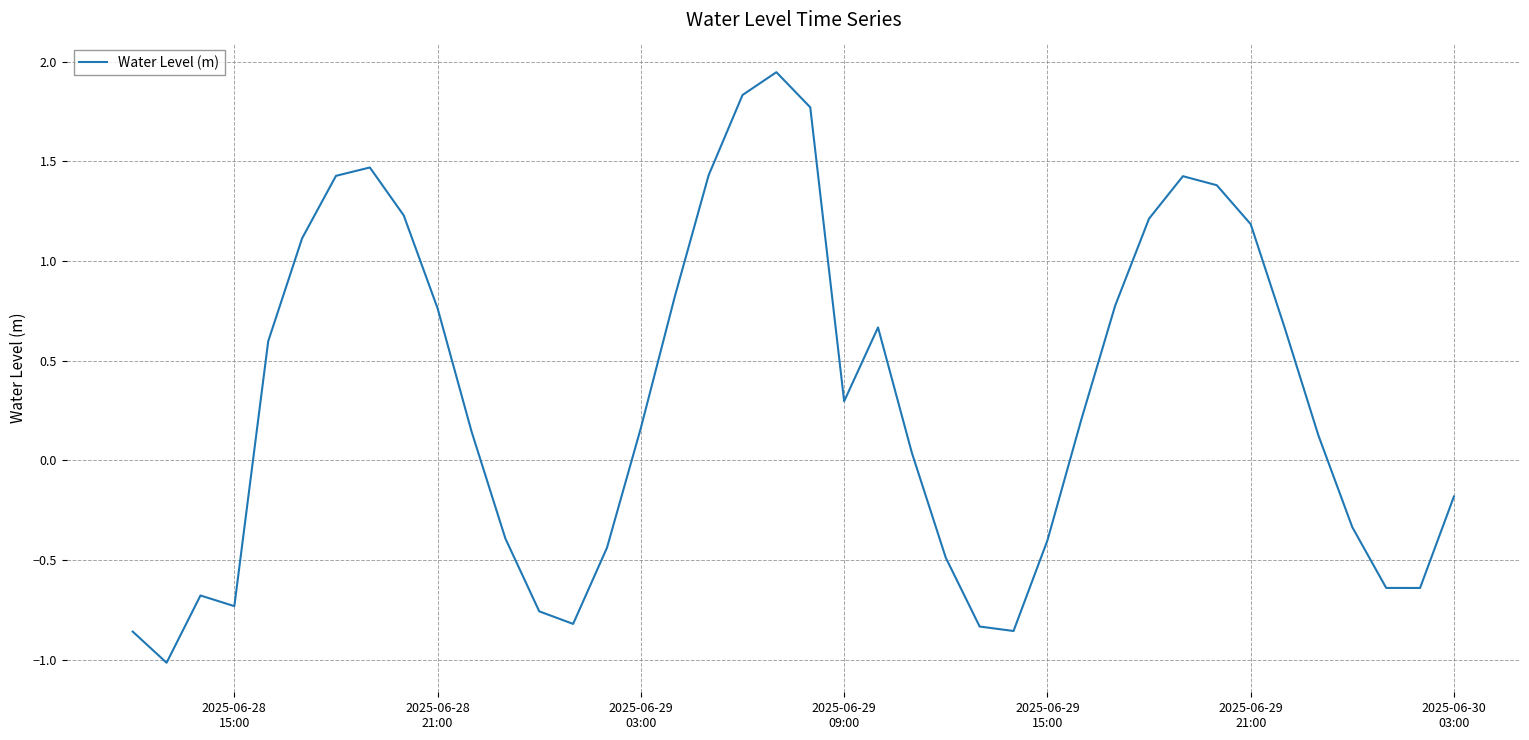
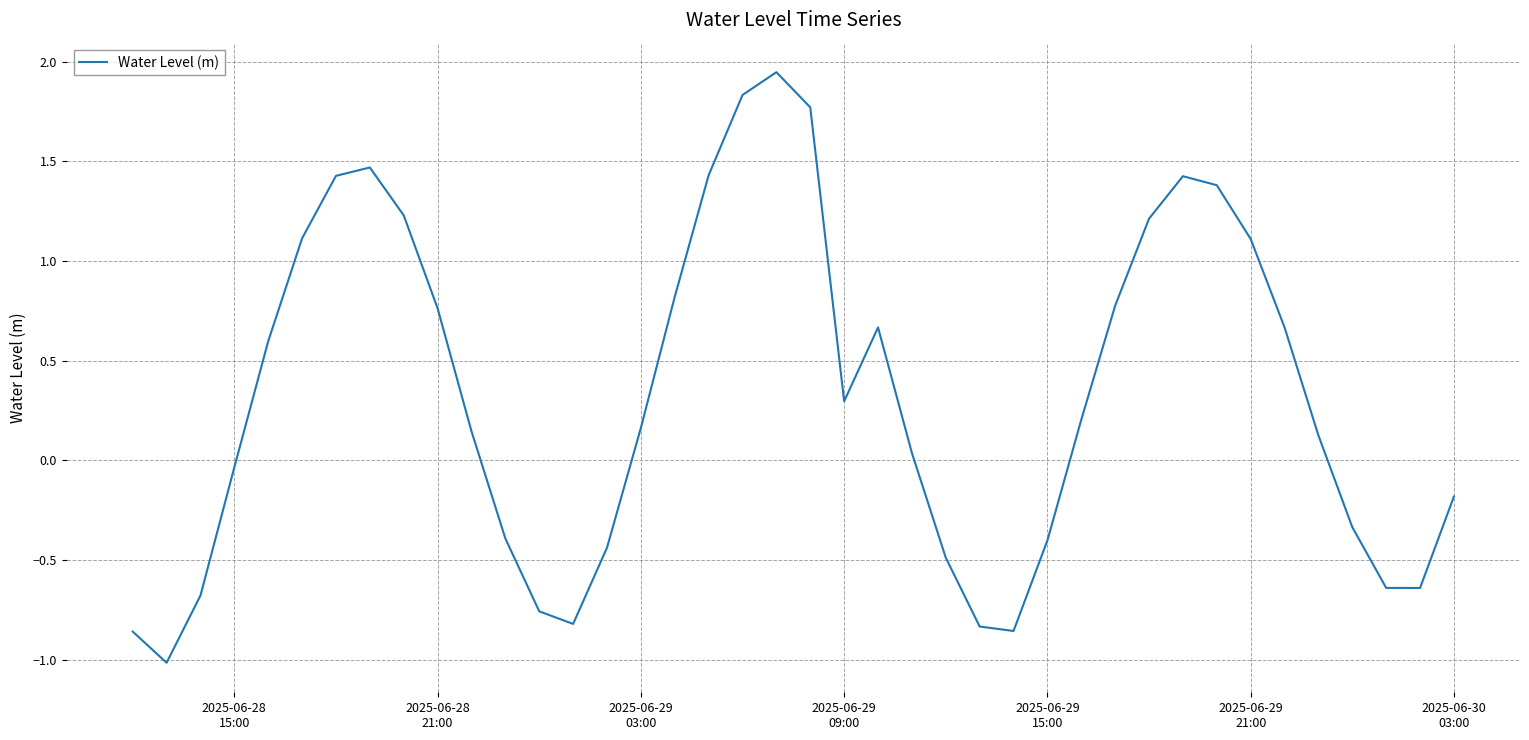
2025-06-28 15:00: -0.73 -> -0.04
2025-06-29 21:00: 1.18 -> 1.11
